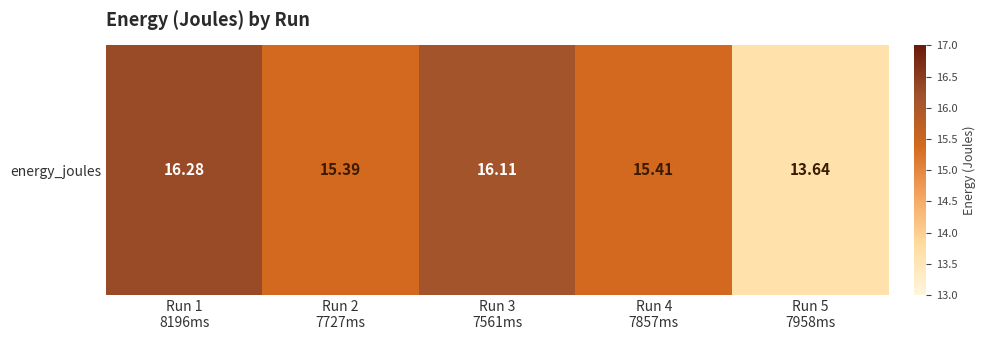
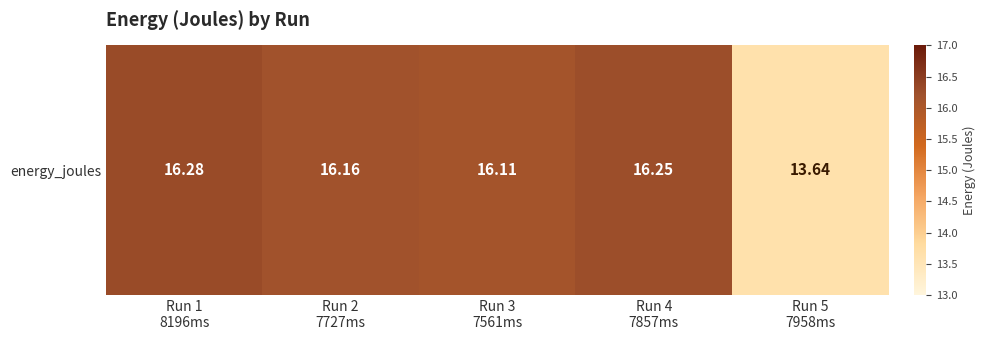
energy_joules, Run 2 7727ms: 15.39 -> 16.16
energy_joules, Run 4 7857ms: 15.41 -> 16.25
